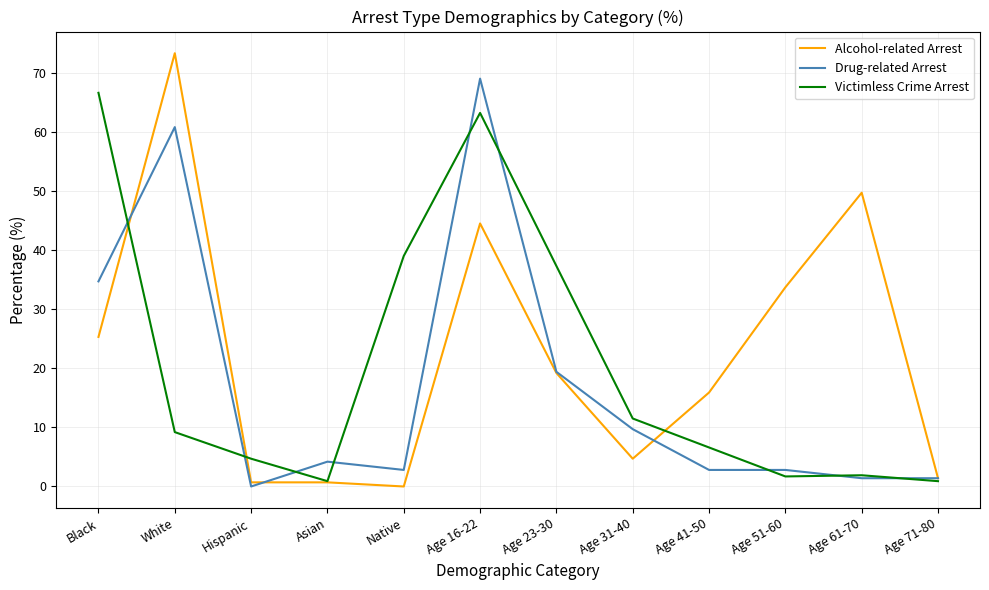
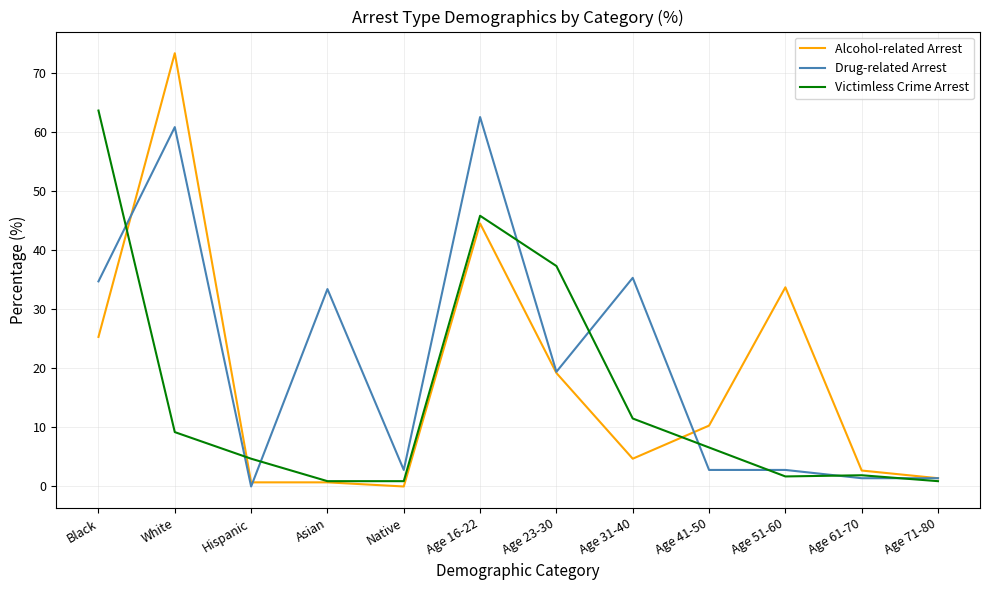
Victimless Crime Arrest, Black: 67 -> 64
Drug-related Arrest, Asian: 4 -> 33
Victimless Crime Arrest, Native: 39 -> 1
Drug-related Arrest, Age 16-22: 69 -> 63
Victimless Crime Arrest, Age 16-22: 63 -> 46
Drug-related Arrest, Age 31-40: 10 -> 35
Alcohol-related Arrest, Age 41-50: 16 -> 10
Alcohol-related Arrest, Age 61-70: 50 -> 3
